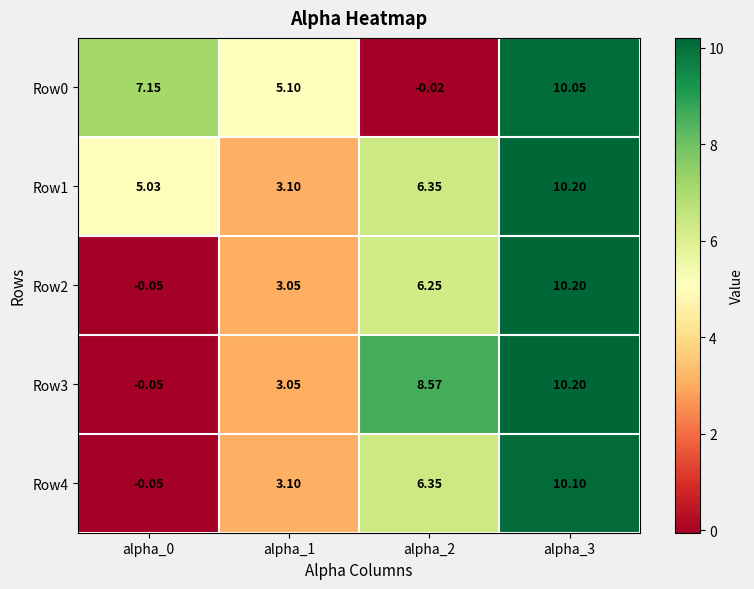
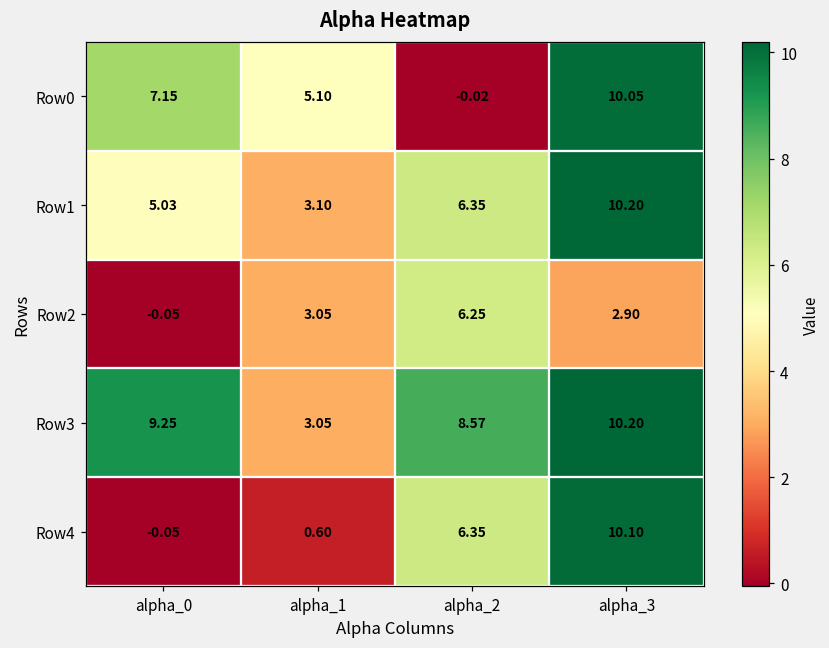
Row2, alpha_3: 10.20 -> 2.90
Row3, alpha_0: -0.05 -> 9.25
Row4, alpha_1: 3.10 -> 0.60
